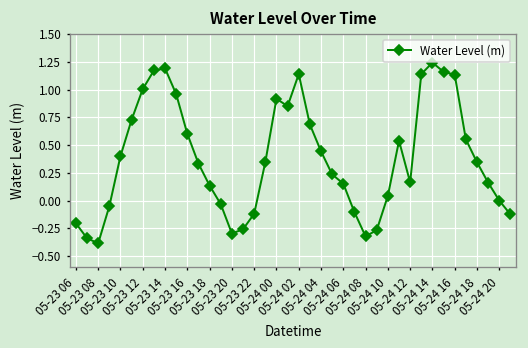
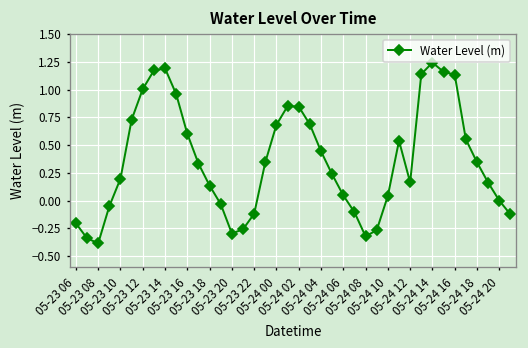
05-23 10: 0.4 -> 0.2
05-24 00: 0.9 -> 0.7
05-24 02: 1.1 -> 0.8
05-24 06: 0.2 -> 0.0
